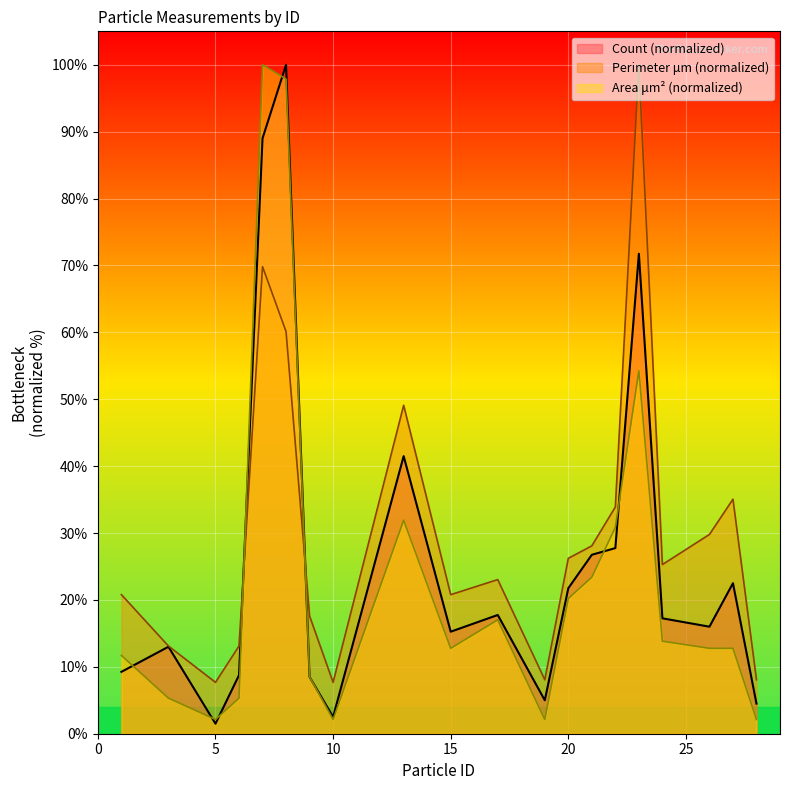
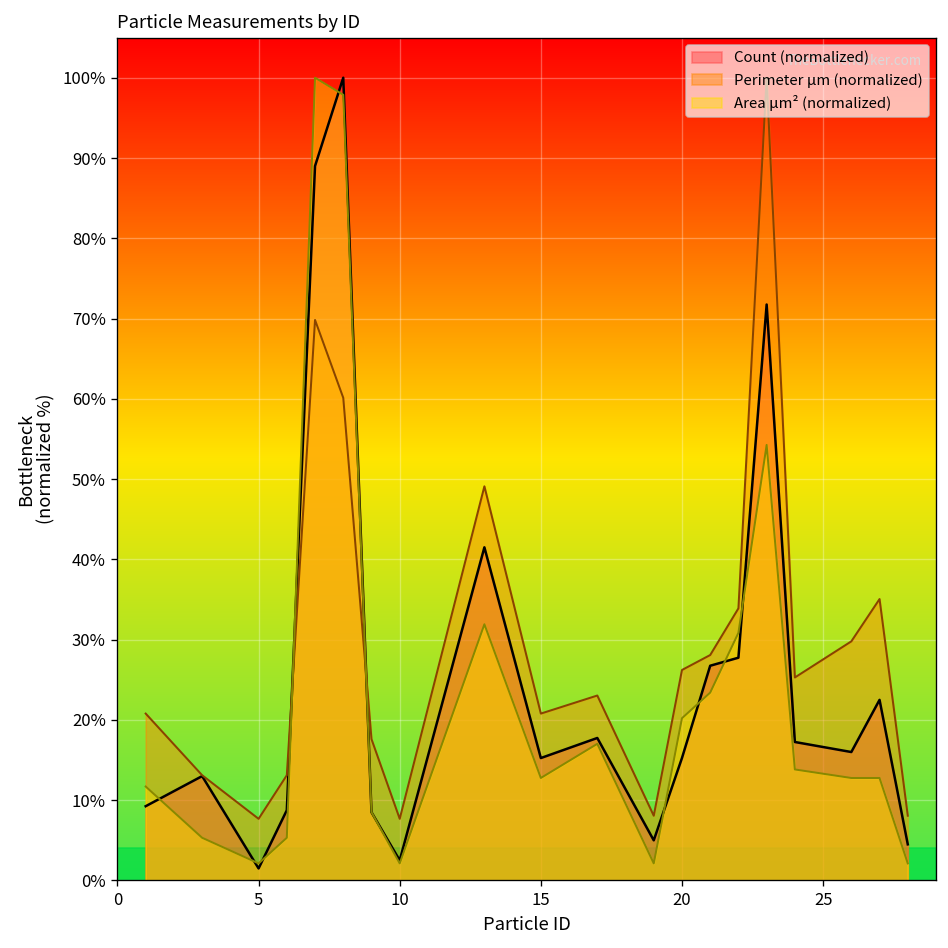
Count (normalized), 20: 22% -> 15%
